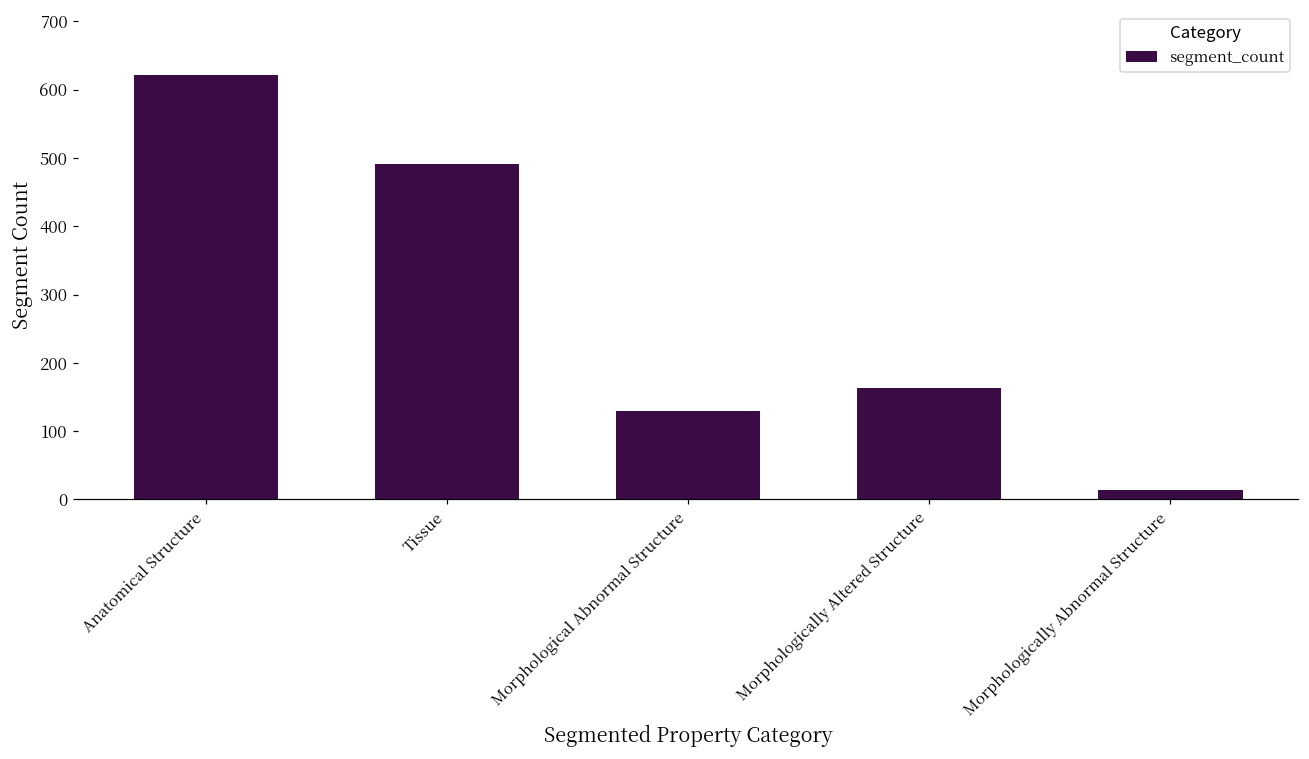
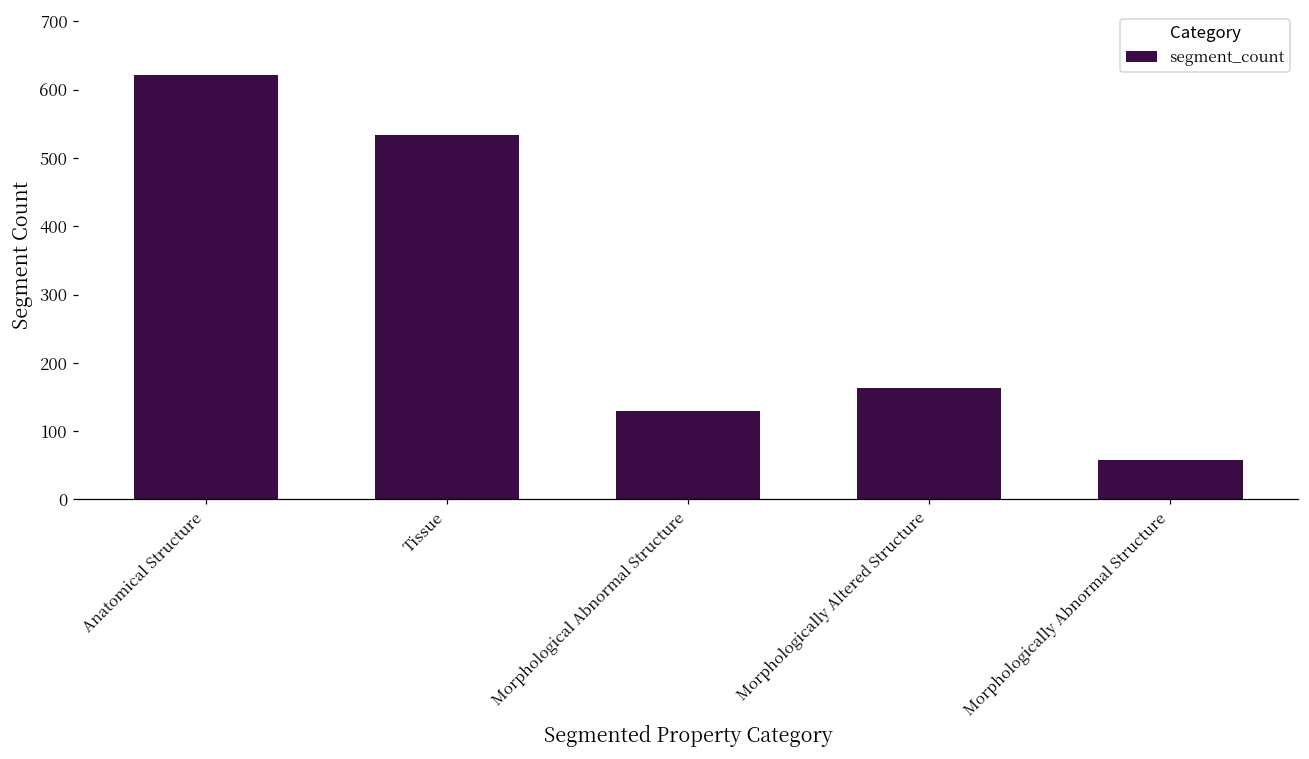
Tissue: 490 -> 530
Morphologically Abnormal Structure: 10 -> 60
